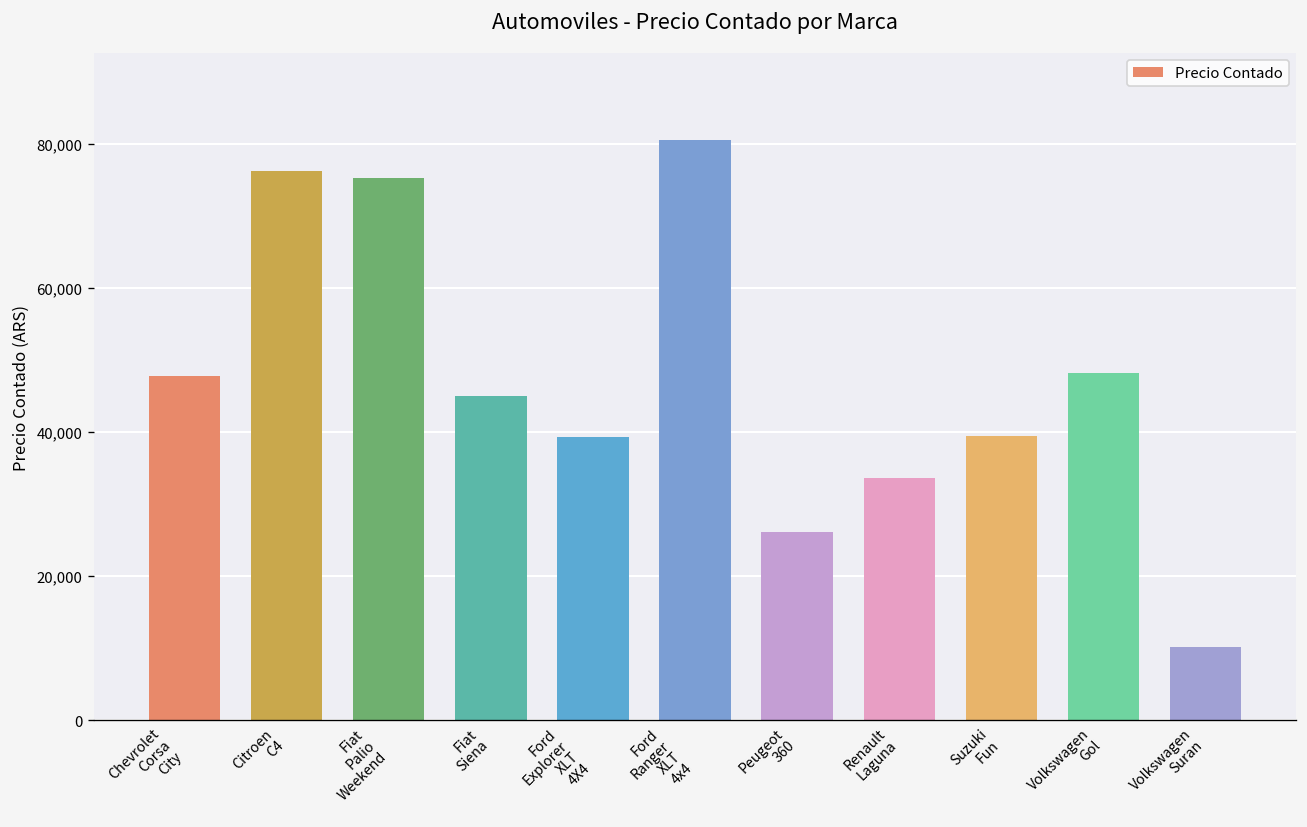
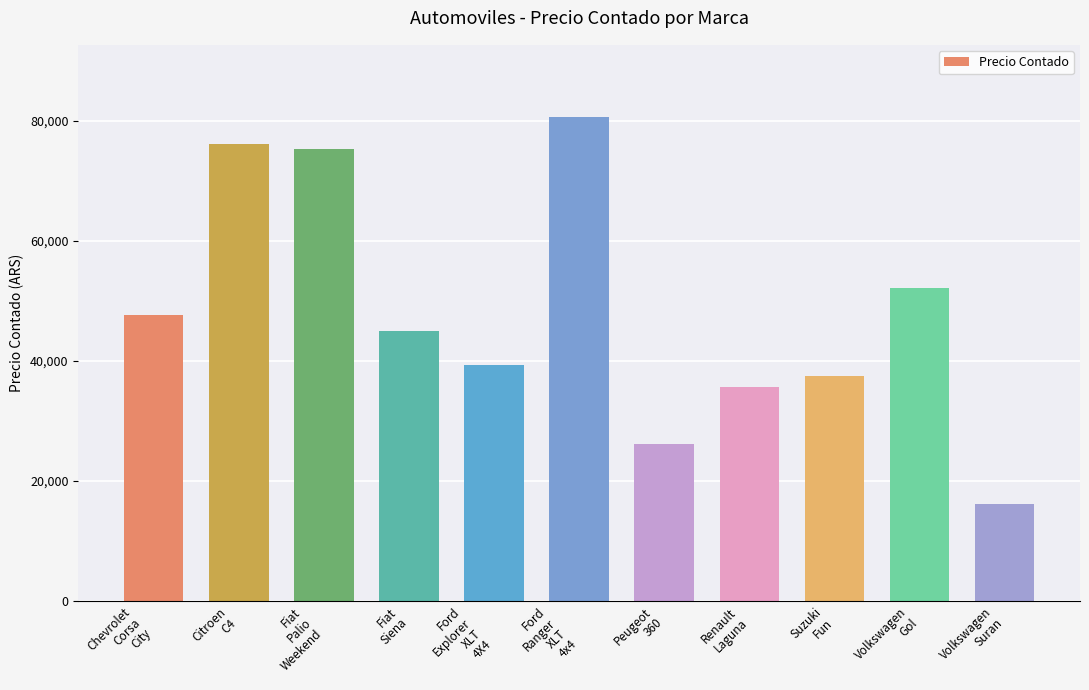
Renault Laguna: 34,000 -> 36,000
Suzuki Fun: 39,000 -> 37,000
Volkswagen Gol: 48,000 -> 52,000
Volkswagen Suran: 10,000 -> 16,000
